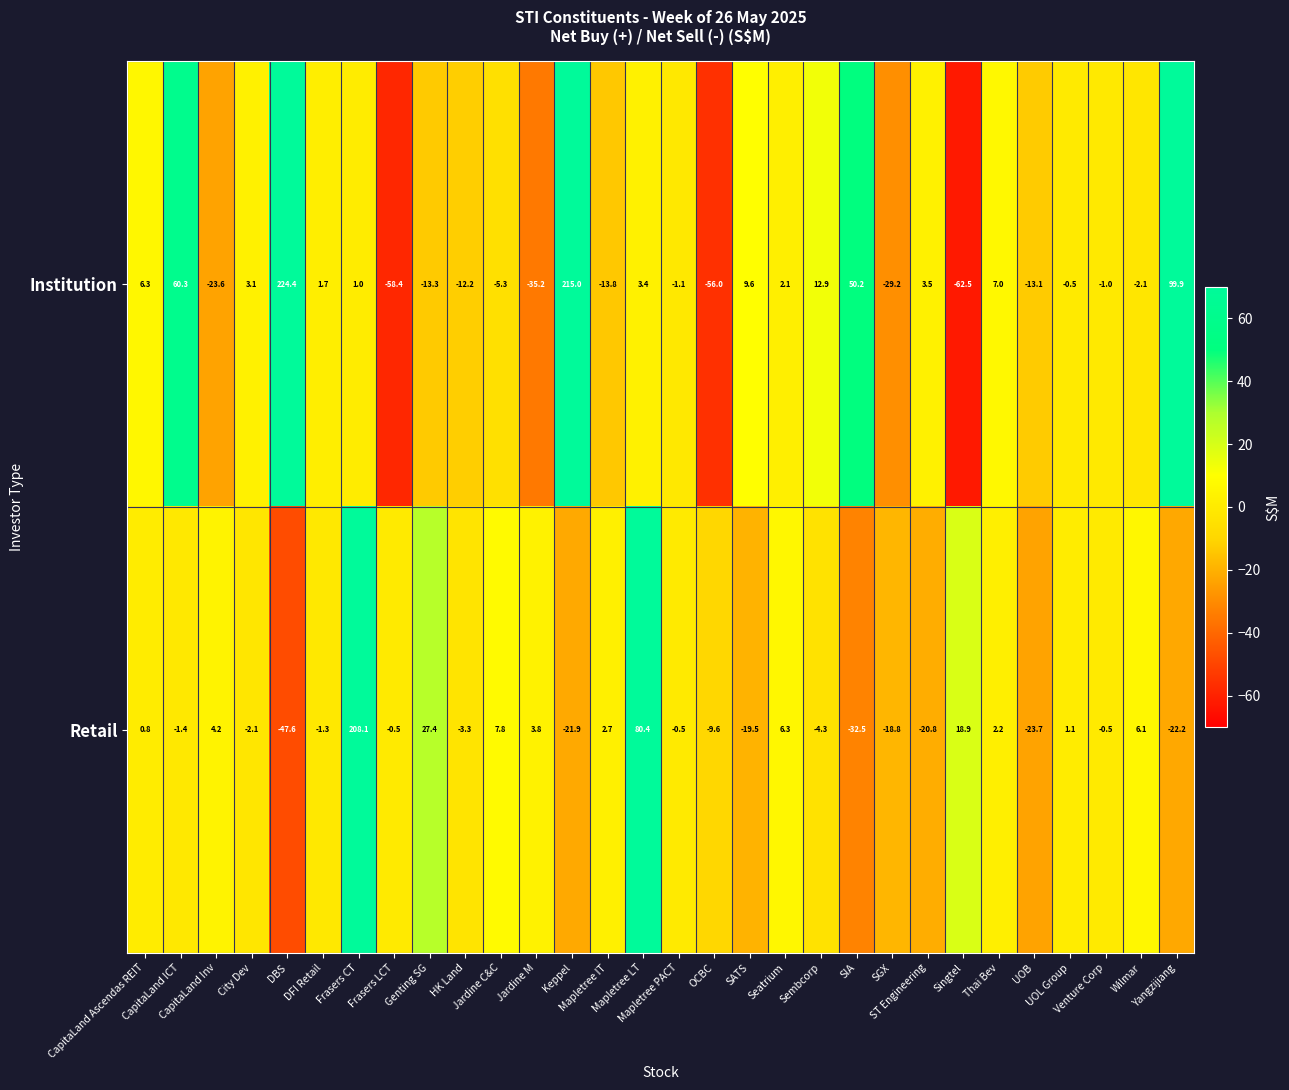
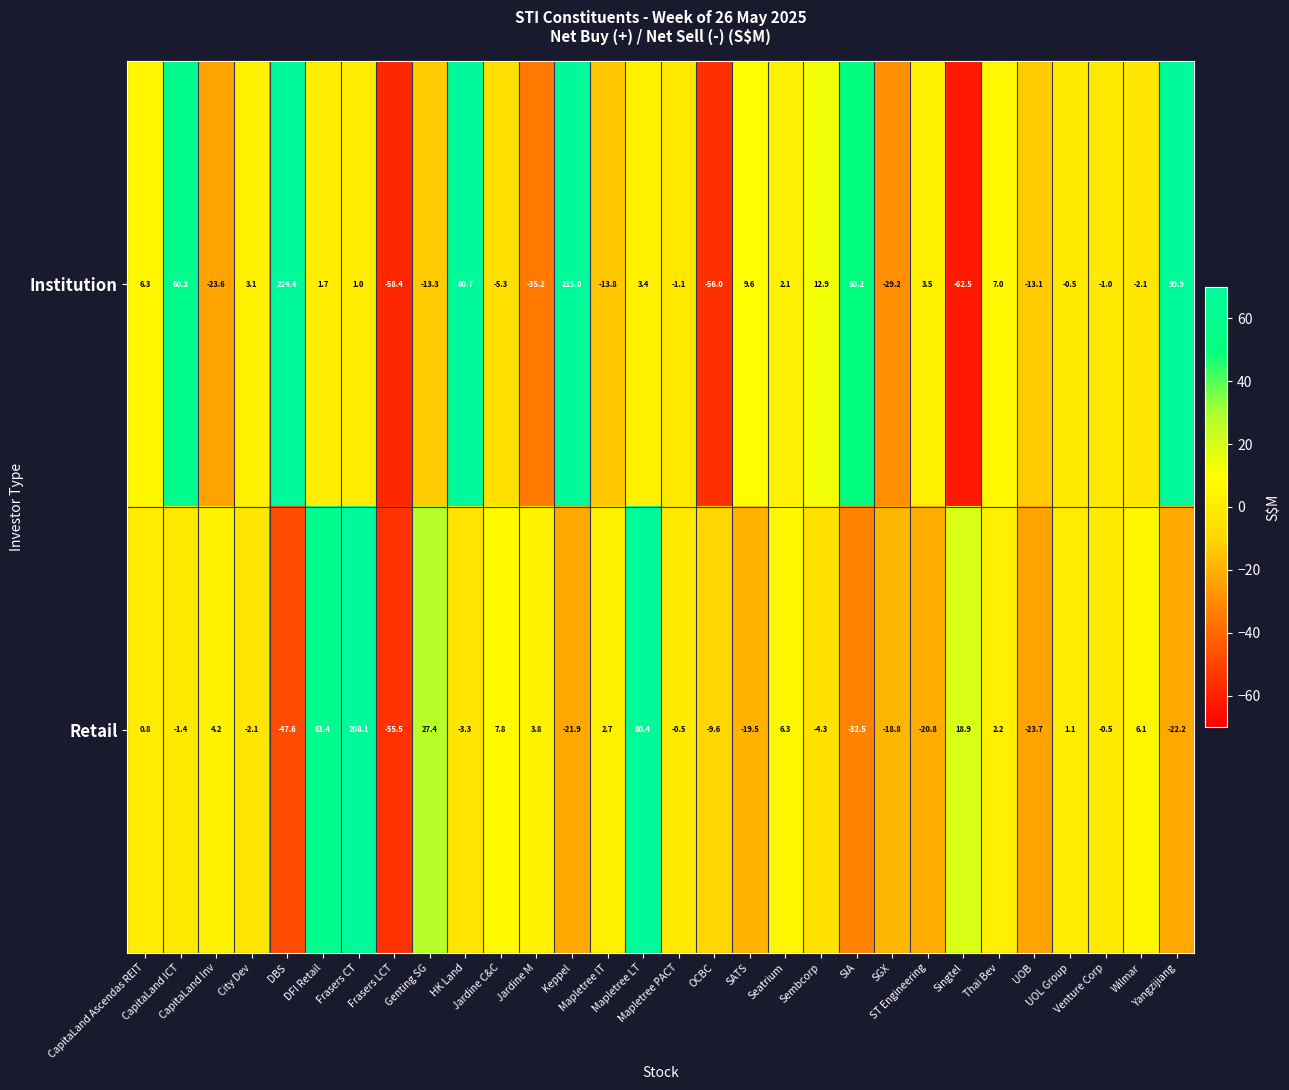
Institution, HK Land: -12.2 -> 80.7
Retail, DFI Retail: -1.3 -> 61.4
Retail, Frasers LCT: -0.5 -> -55.5
